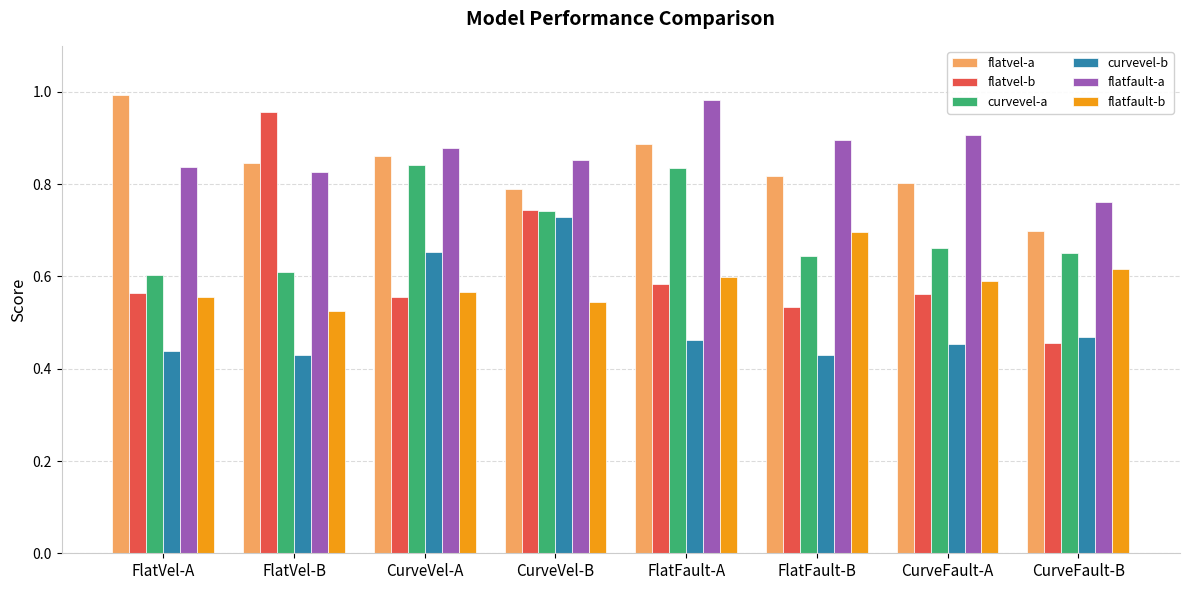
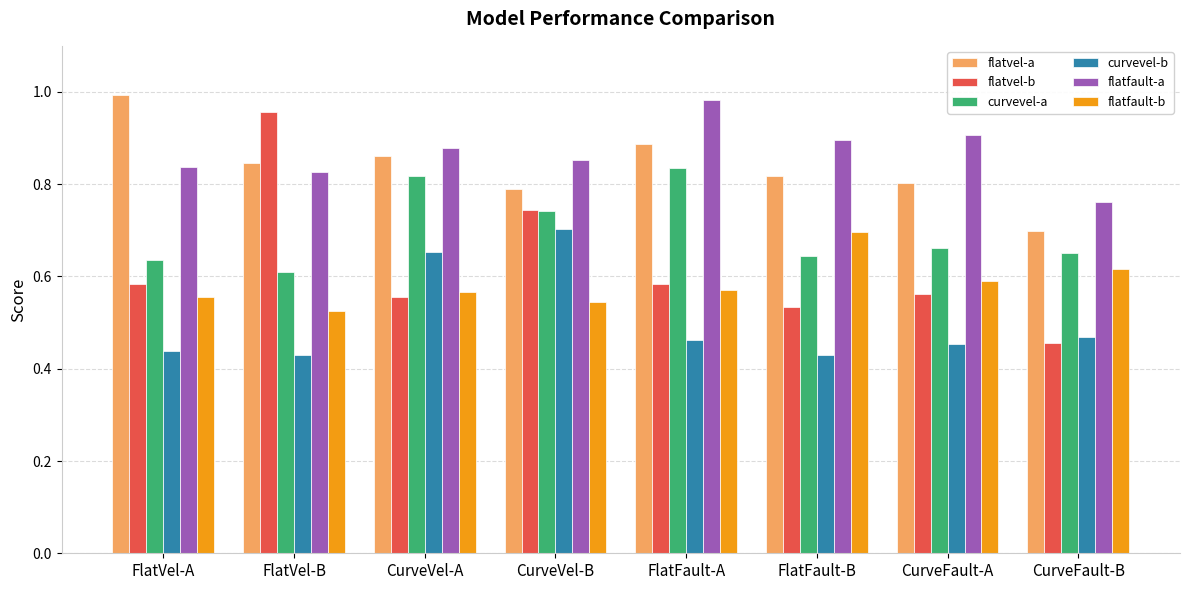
flatvel-b, FlatVel-A: 0.56 -> 0.58
curvevel-a, FlatVel-A: 0.60 -> 0.64
curvevel-a, CurveVel-A: 0.84 -> 0.82
curvevel-b, CurveVel-B: 0.73 -> 0.70
flatfault-b, FlatFault-A: 0.60 -> 0.57
